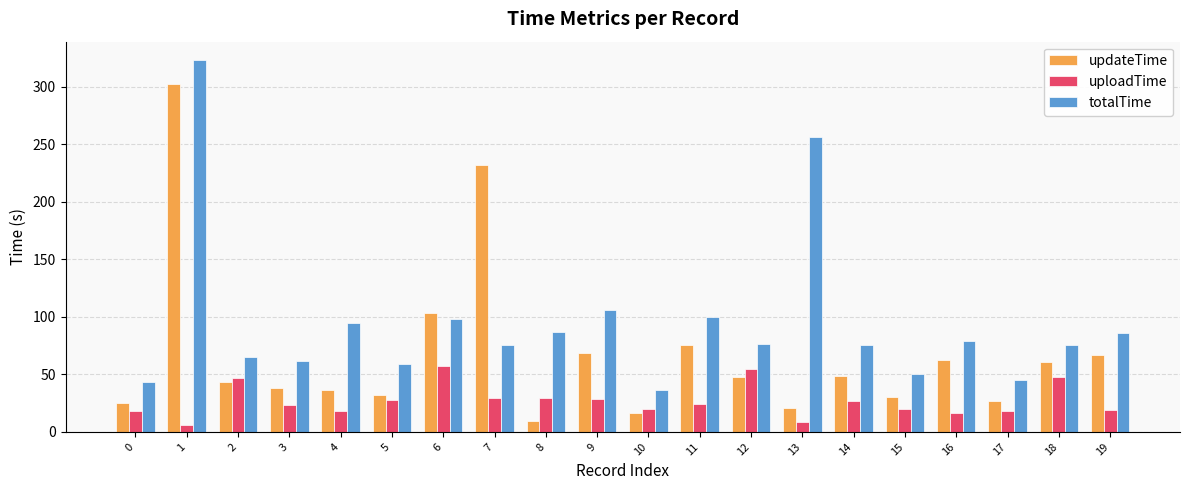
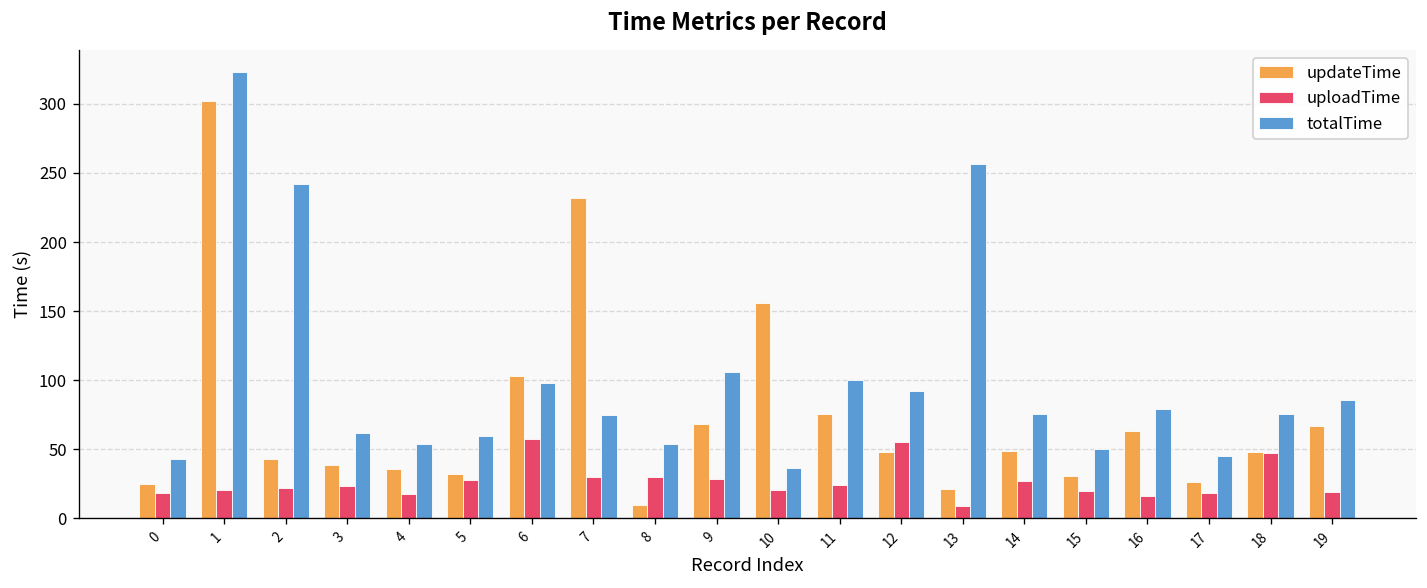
uploadTime, 1: 6 -> 20
uploadTime, 2: 46 -> 22
totalTime, 2: 65 -> 242
totalTime, 4: 95 -> 54
totalTime, 8: 87 -> 54
updateTime, 10: 16 -> 156
totalTime, 12: 76 -> 92
updateTime, 18: 61 -> 48
